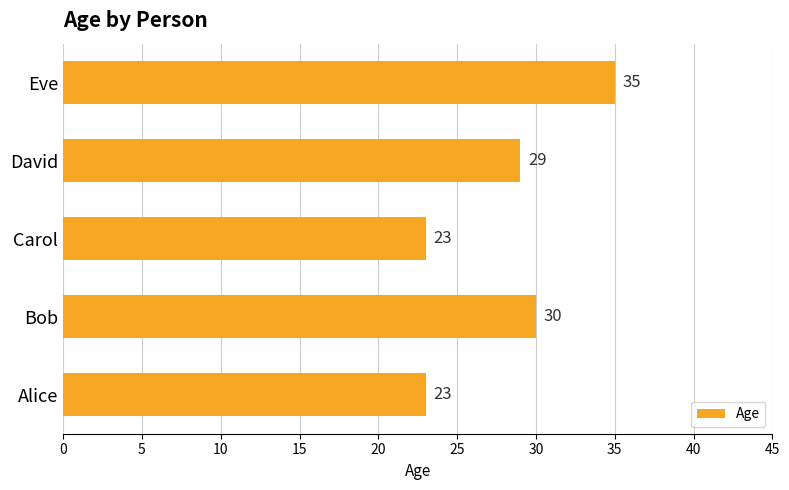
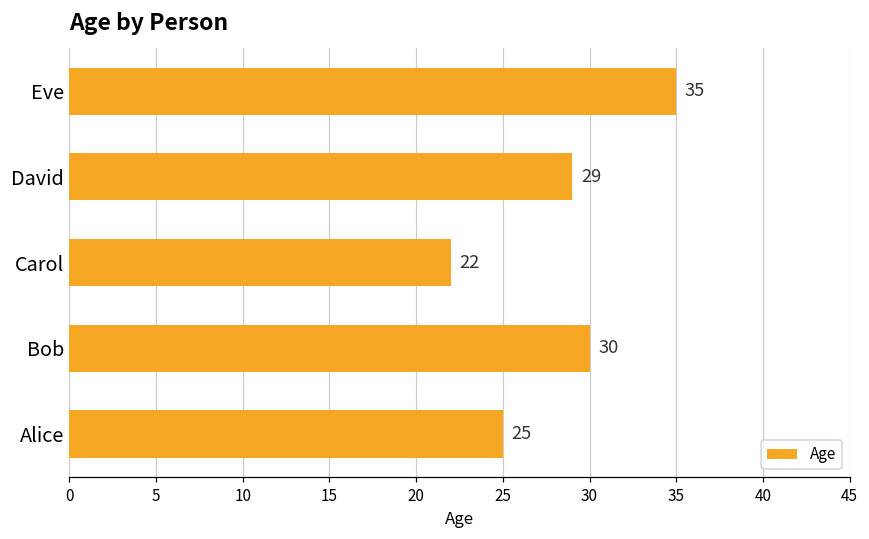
Carol: 23 -> 22
Alice: 23 -> 25
